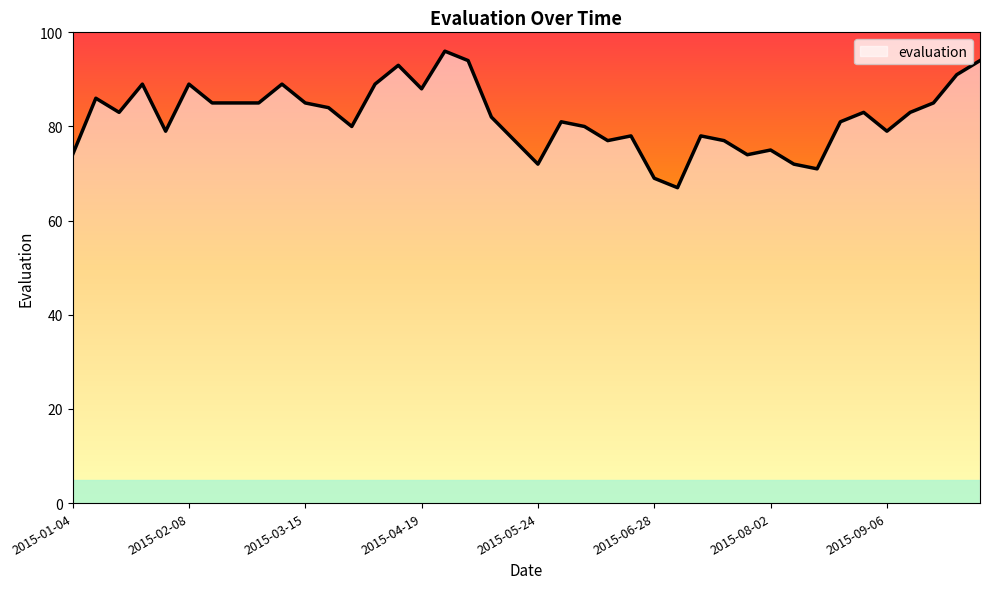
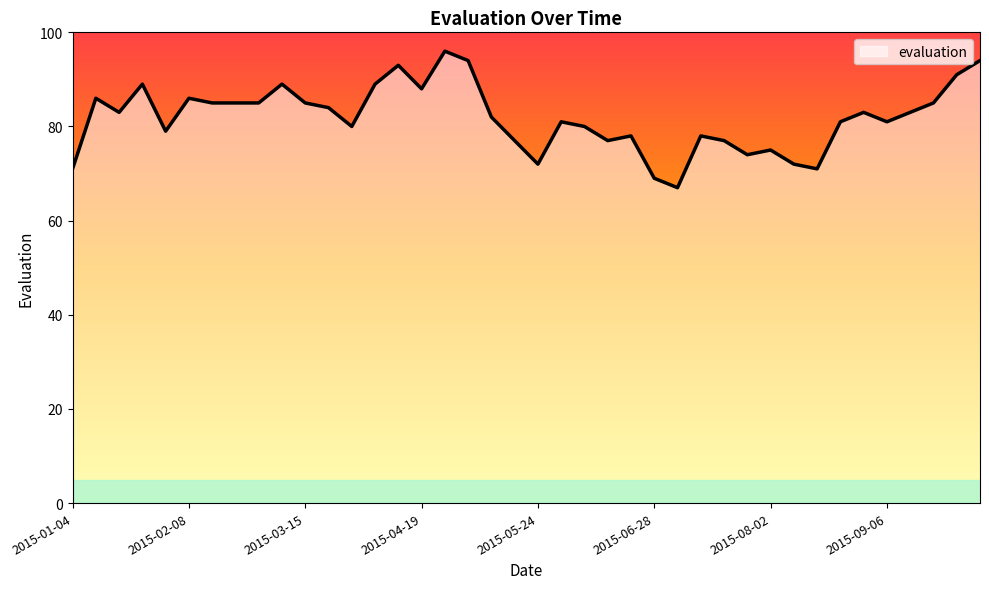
2015-01-04: 74 -> 71
2015-02-08: 89 -> 86
2015-09-06: 79 -> 81
